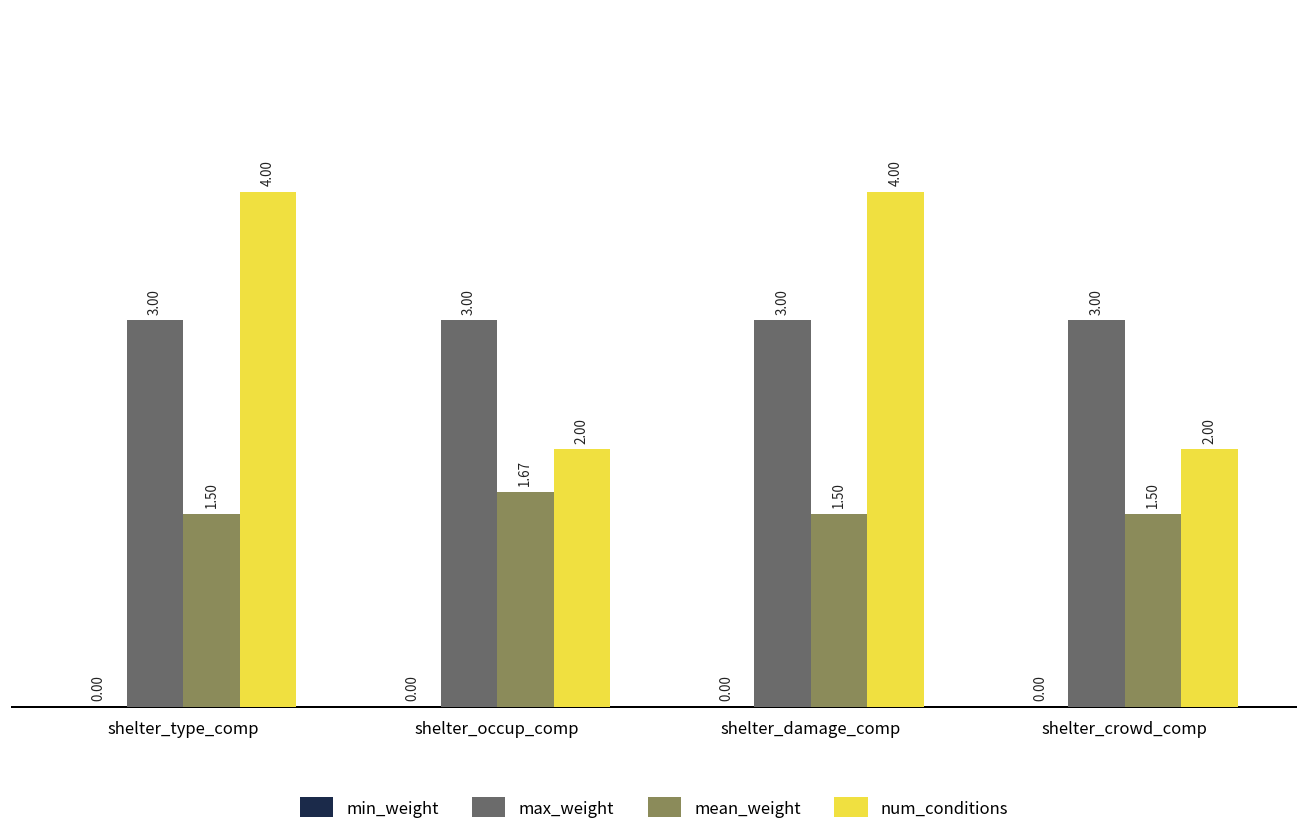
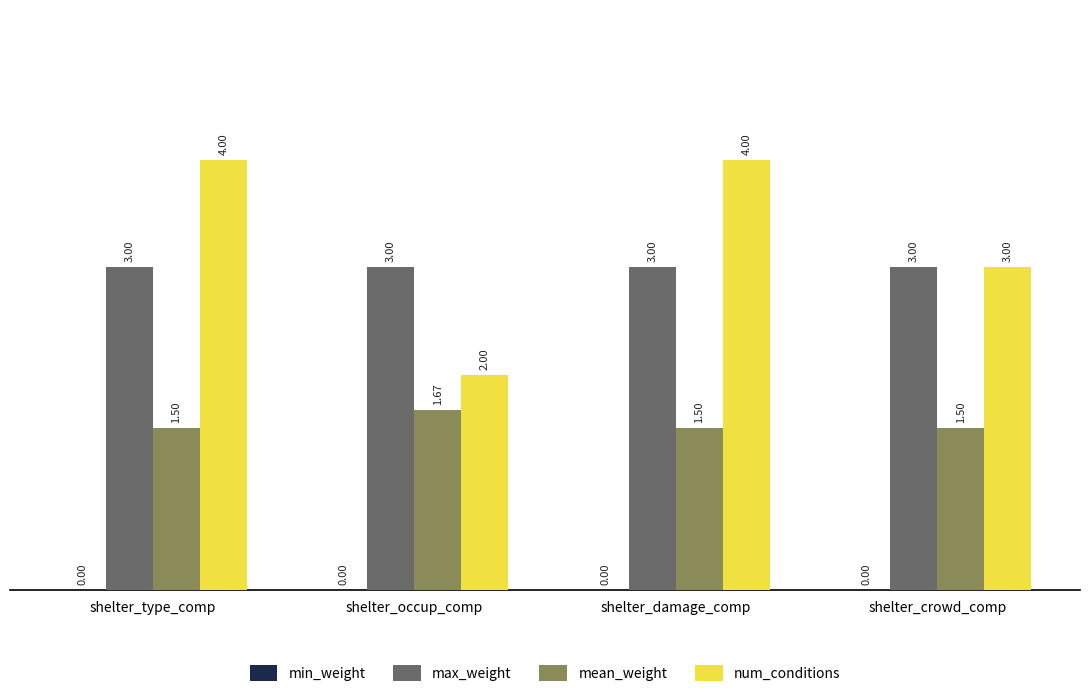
num_conditions, shelter_crowd_comp: 2.00 -> 3.00
